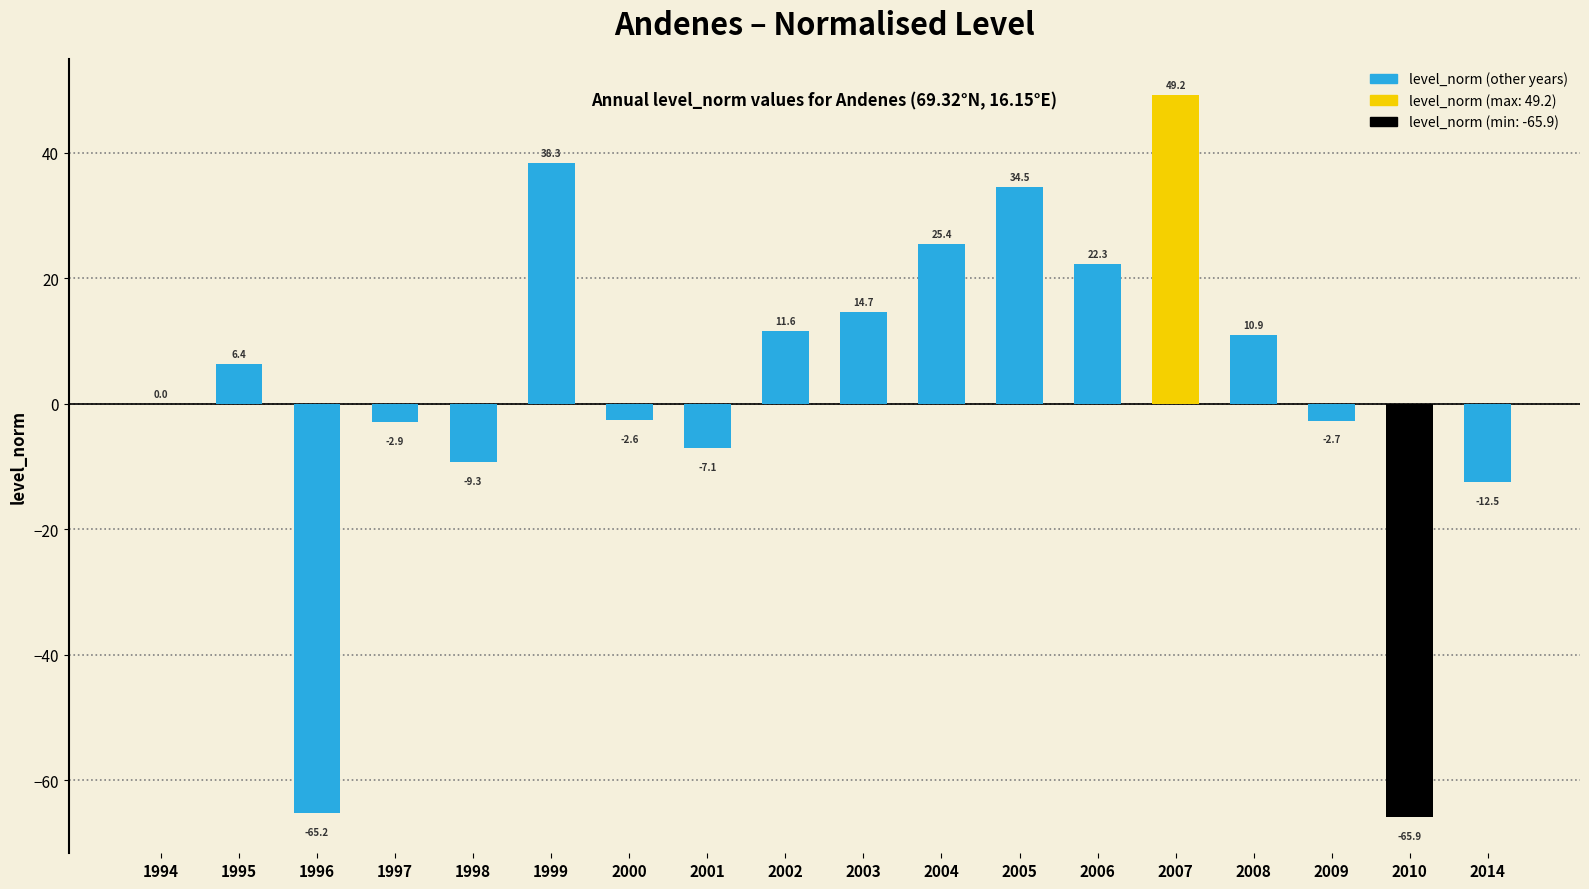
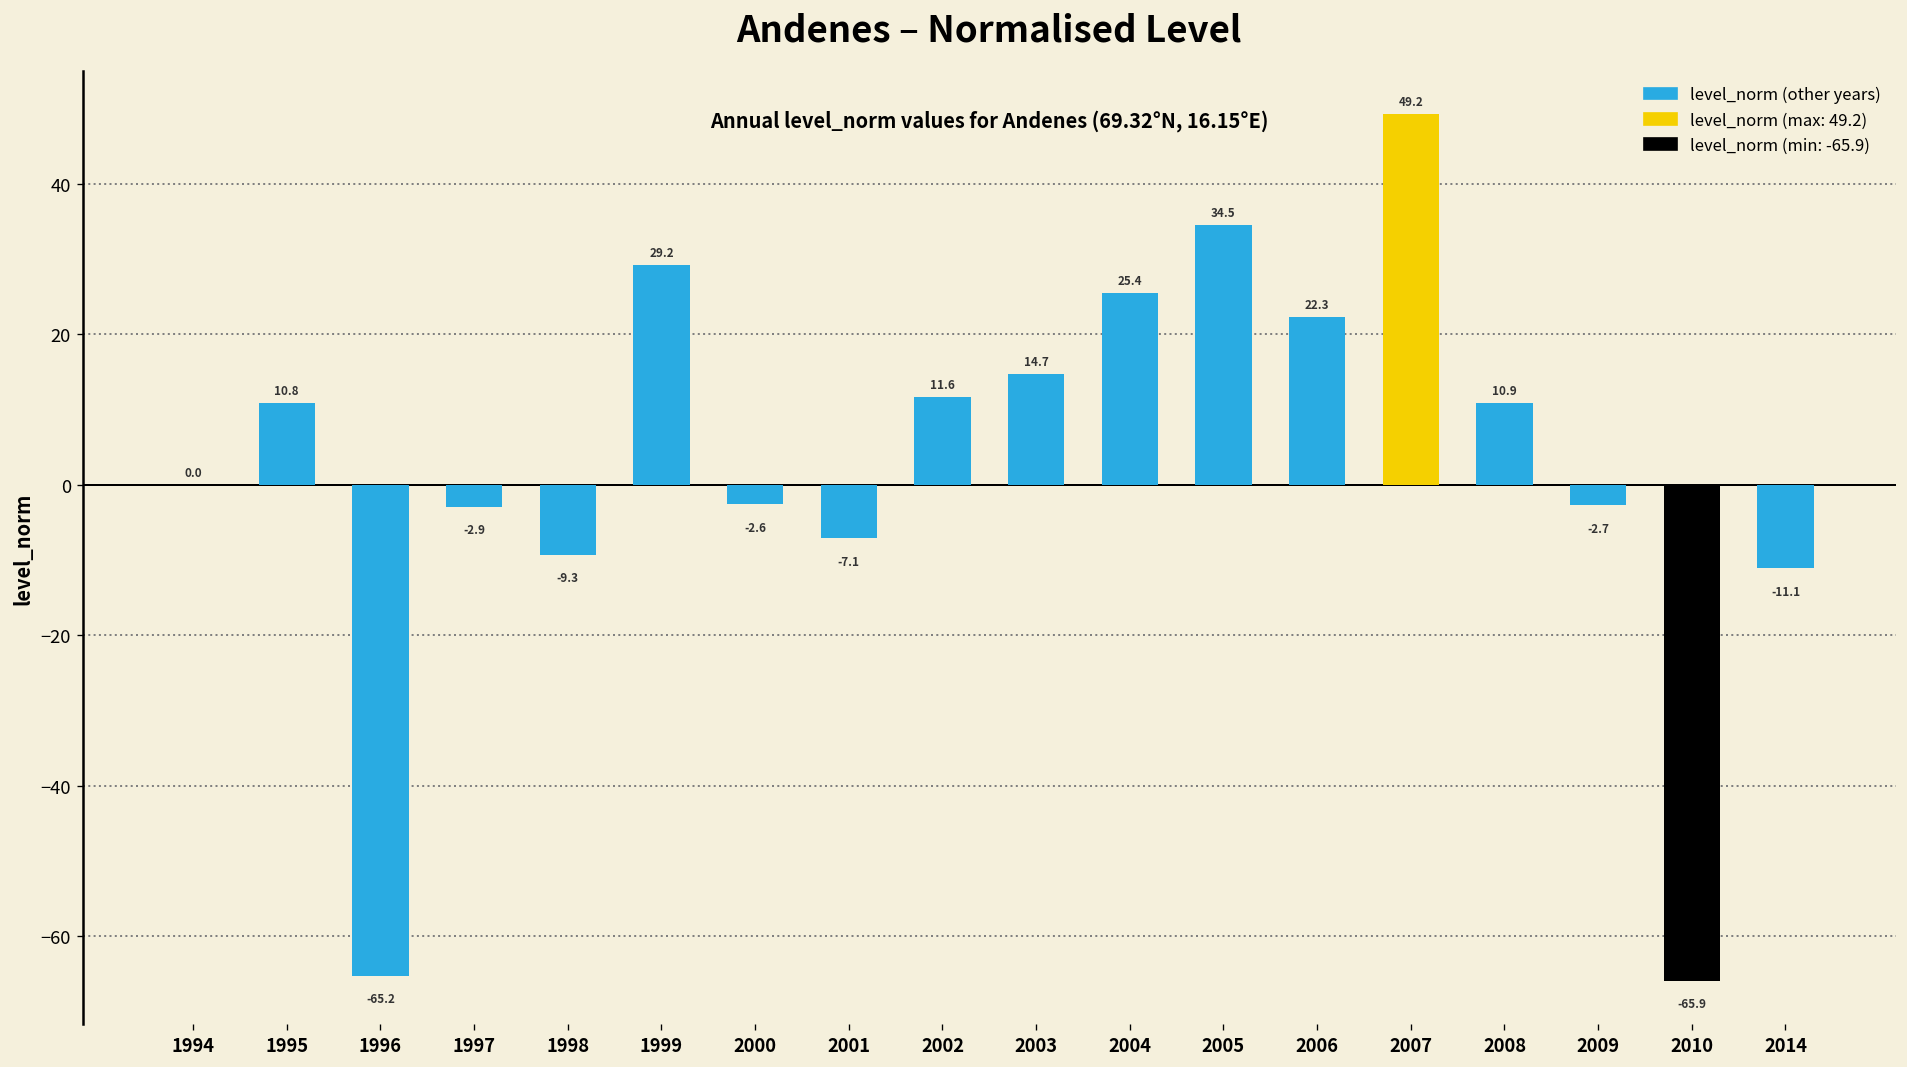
1995: 6.4 -> 10.8
1999: 38.3 -> 29.2
2014: -12.5 -> -11.1
